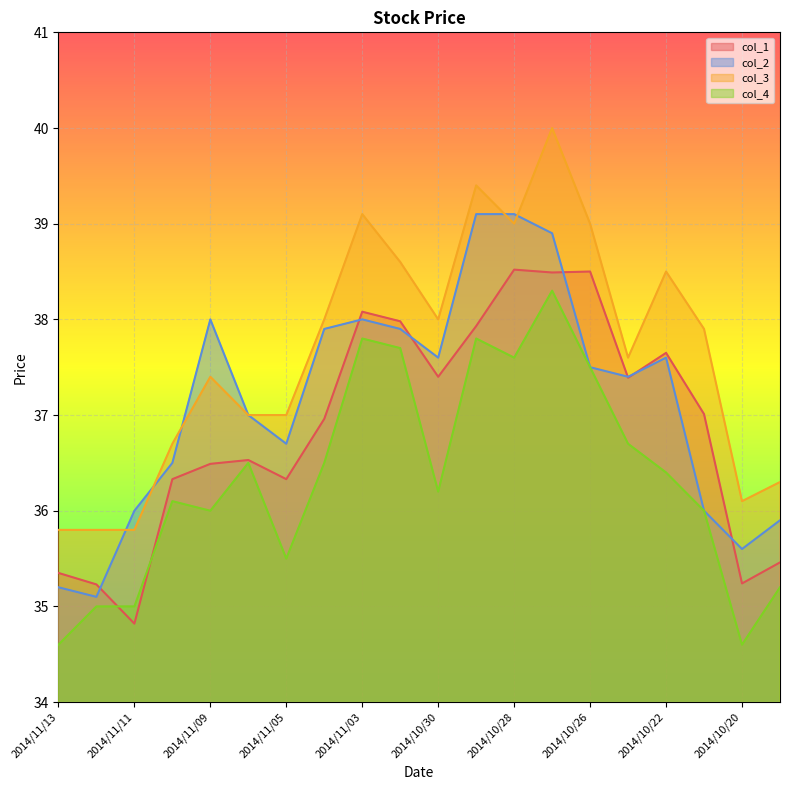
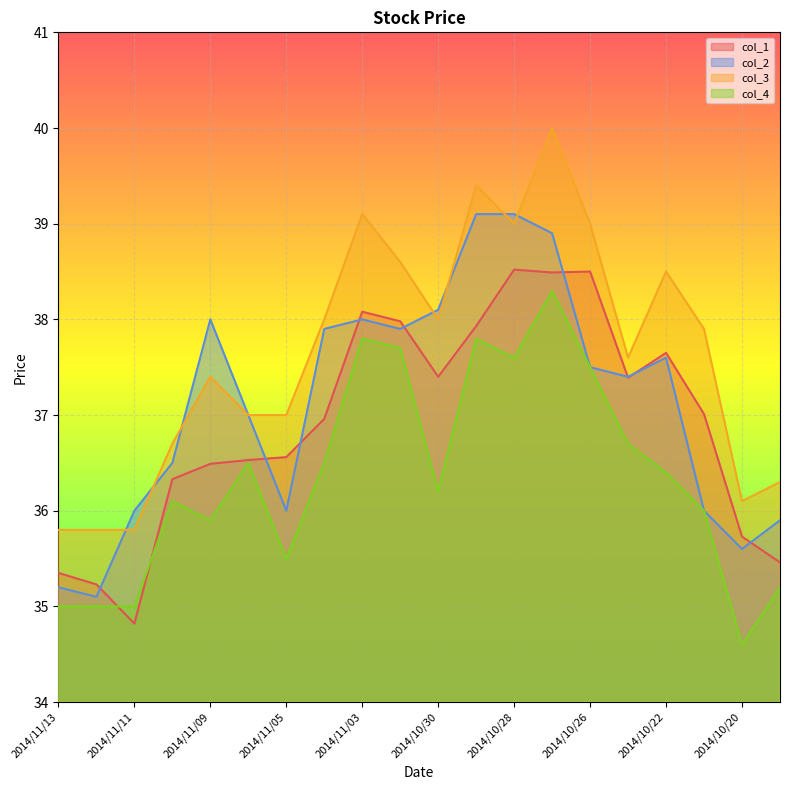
col_4, 2014/11/13: 34.6 -> 35.0
col_4, 2014/11/09: 36.0 -> 35.9
col_1, 2014/11/05: 36.3 -> 36.6
col_2, 2014/11/05: 36.7 -> 36.0
col_2, 2014/10/30: 37.6 -> 38.1
col_1, 2014/10/20: 35.2 -> 35.7
